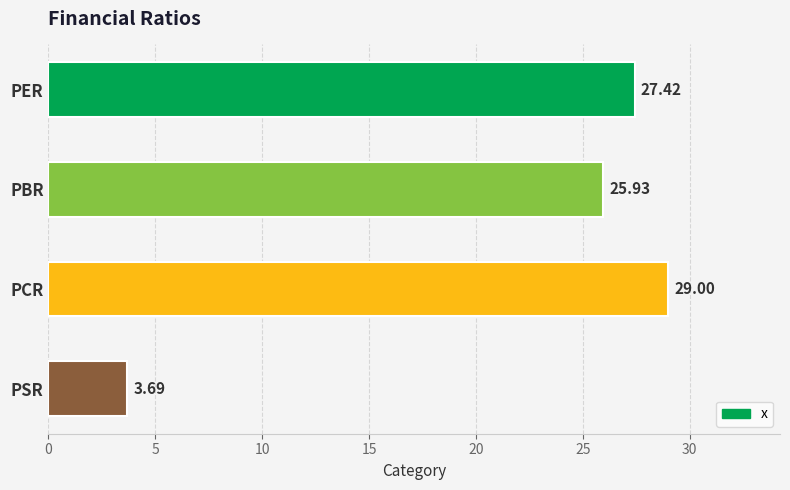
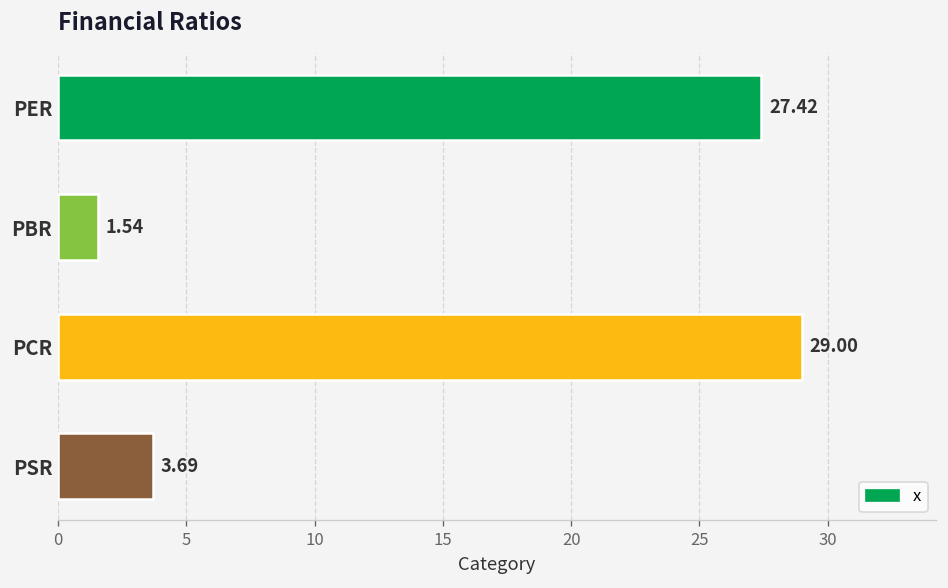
PBR: 25.93 -> 1.54
